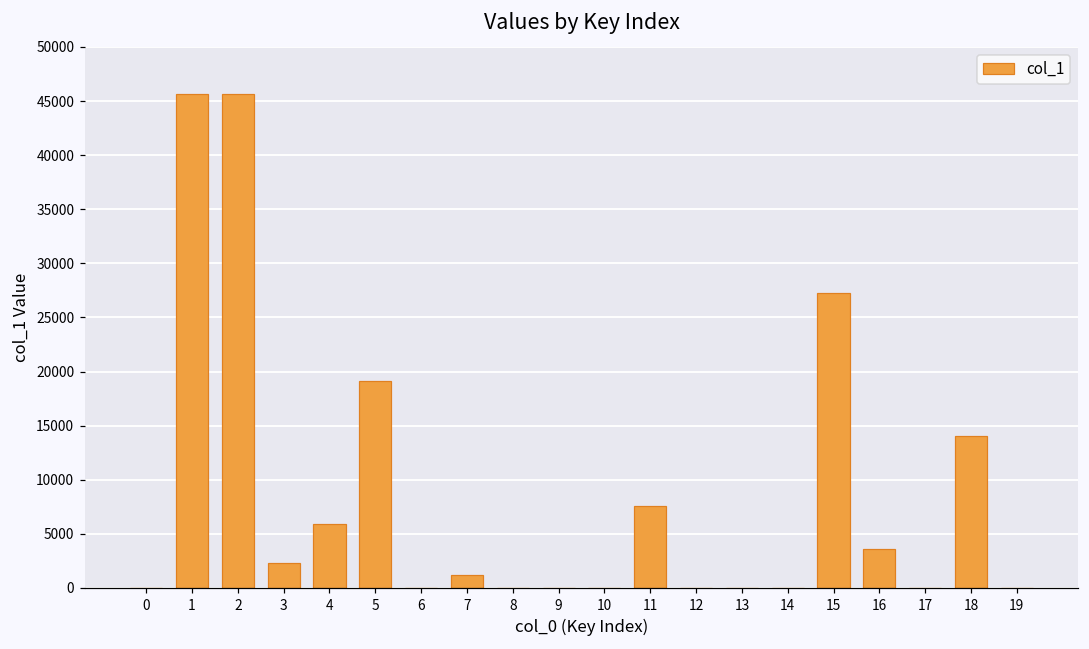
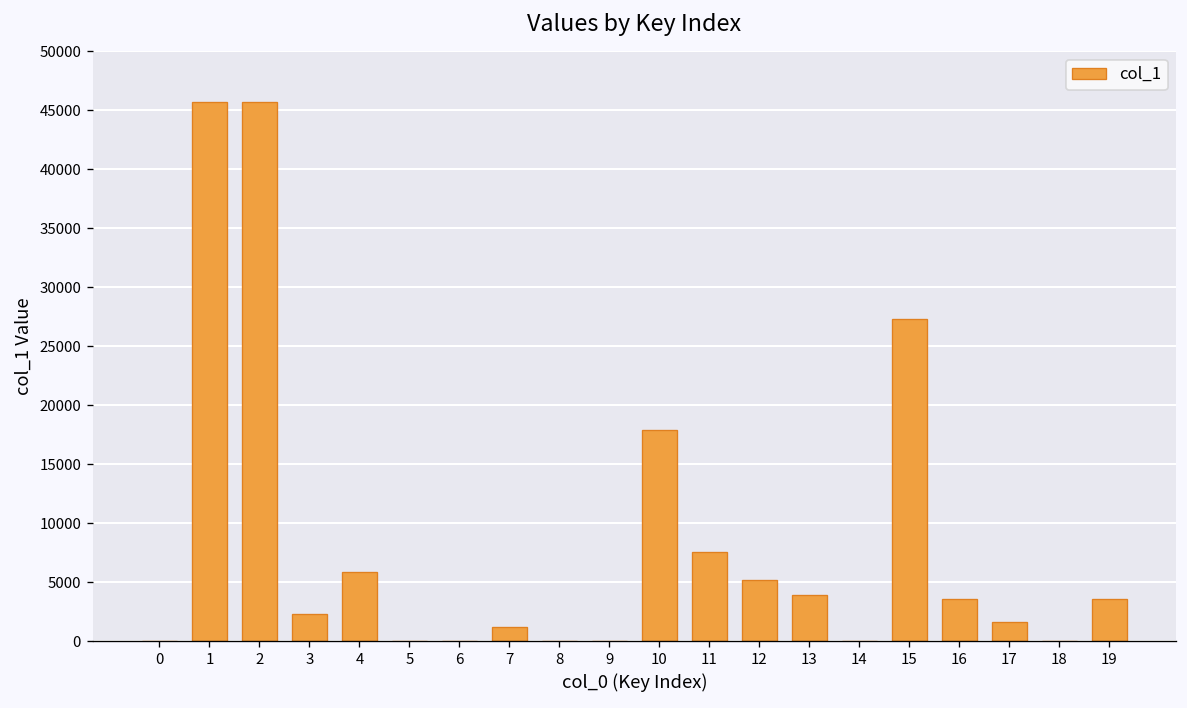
5: 19000 -> 0
10: 0 -> 18000
12: 0 -> 5000
13: 0 -> 4000
17: 0 -> 2000
18: 14000 -> 0
19: 0 -> 4000
